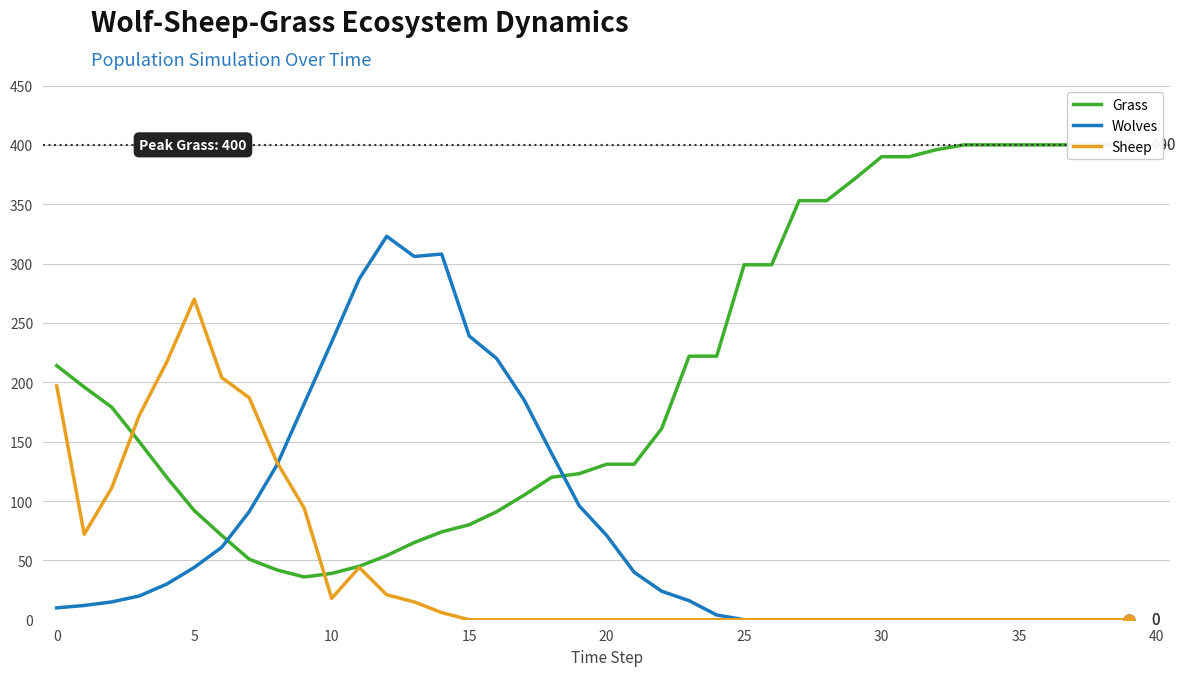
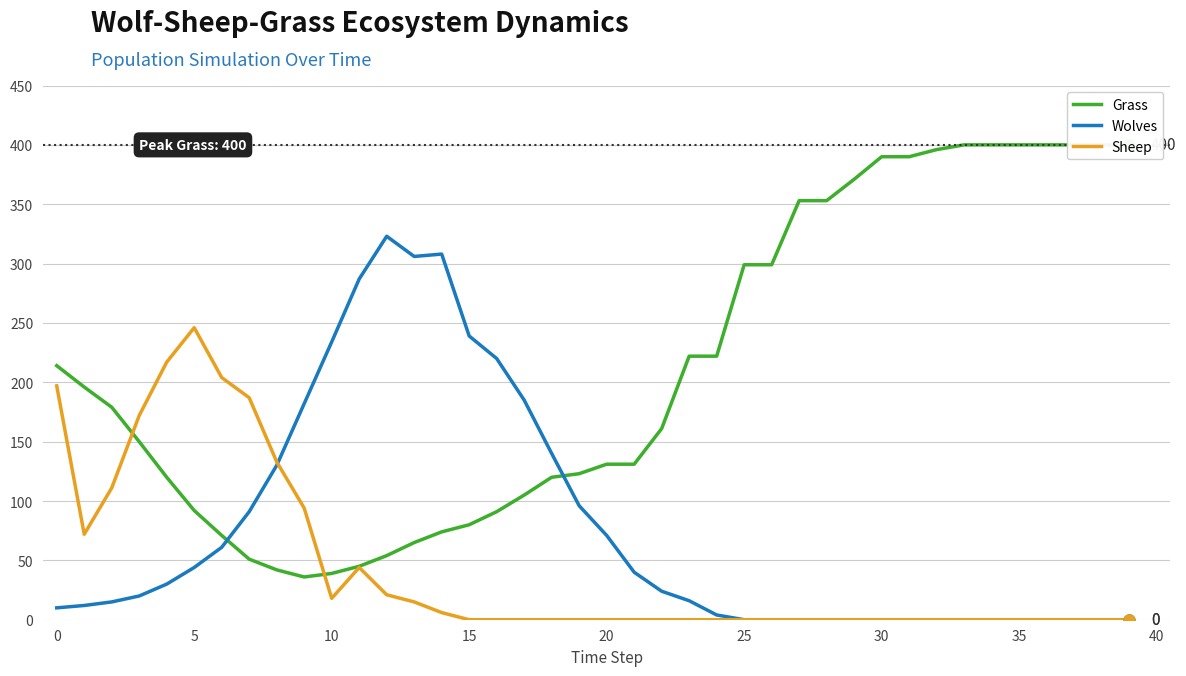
Sheep, 5: 270 -> 246
